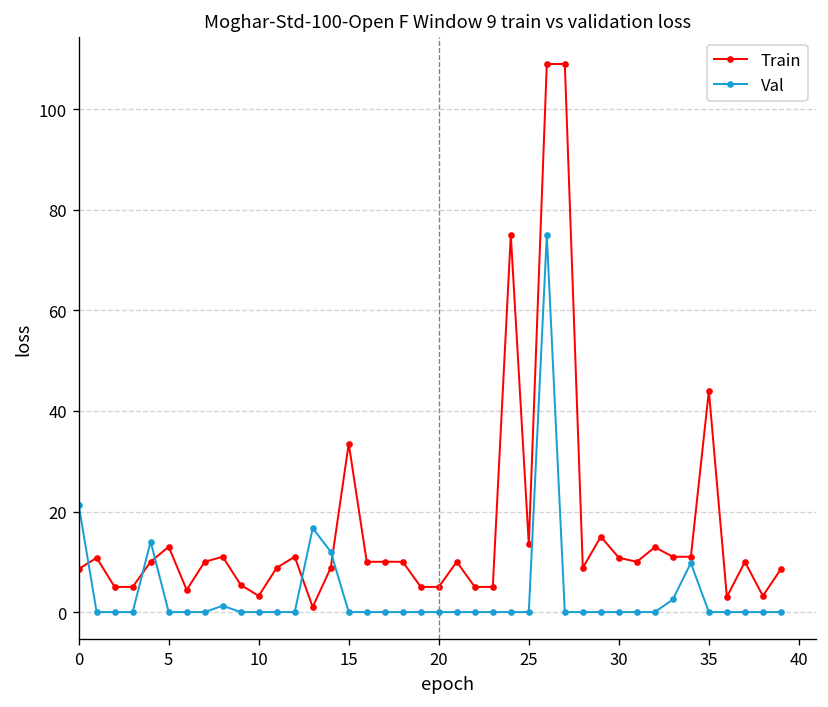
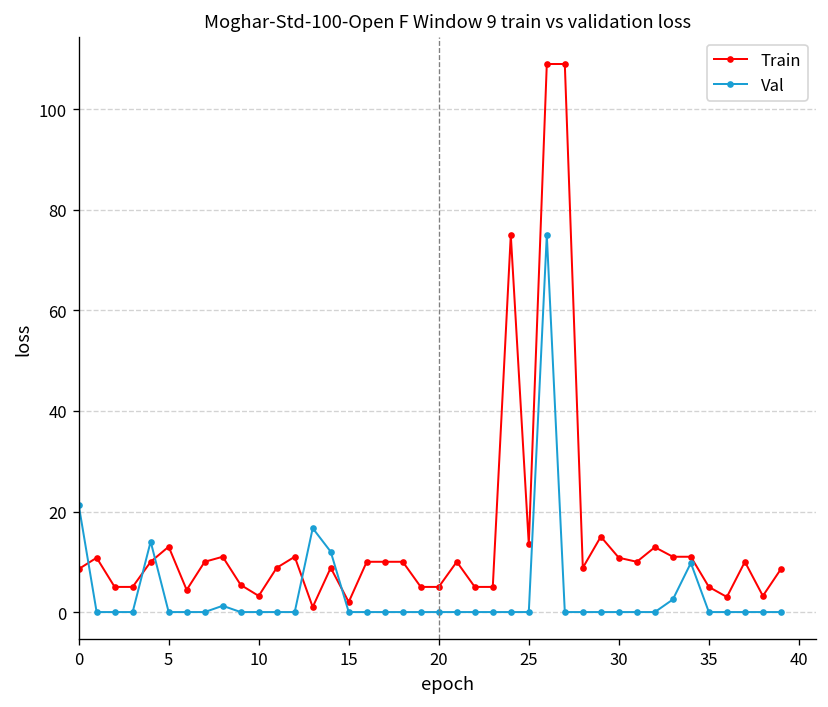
Train, 15: 34 -> 2
Train, 35: 44 -> 5
